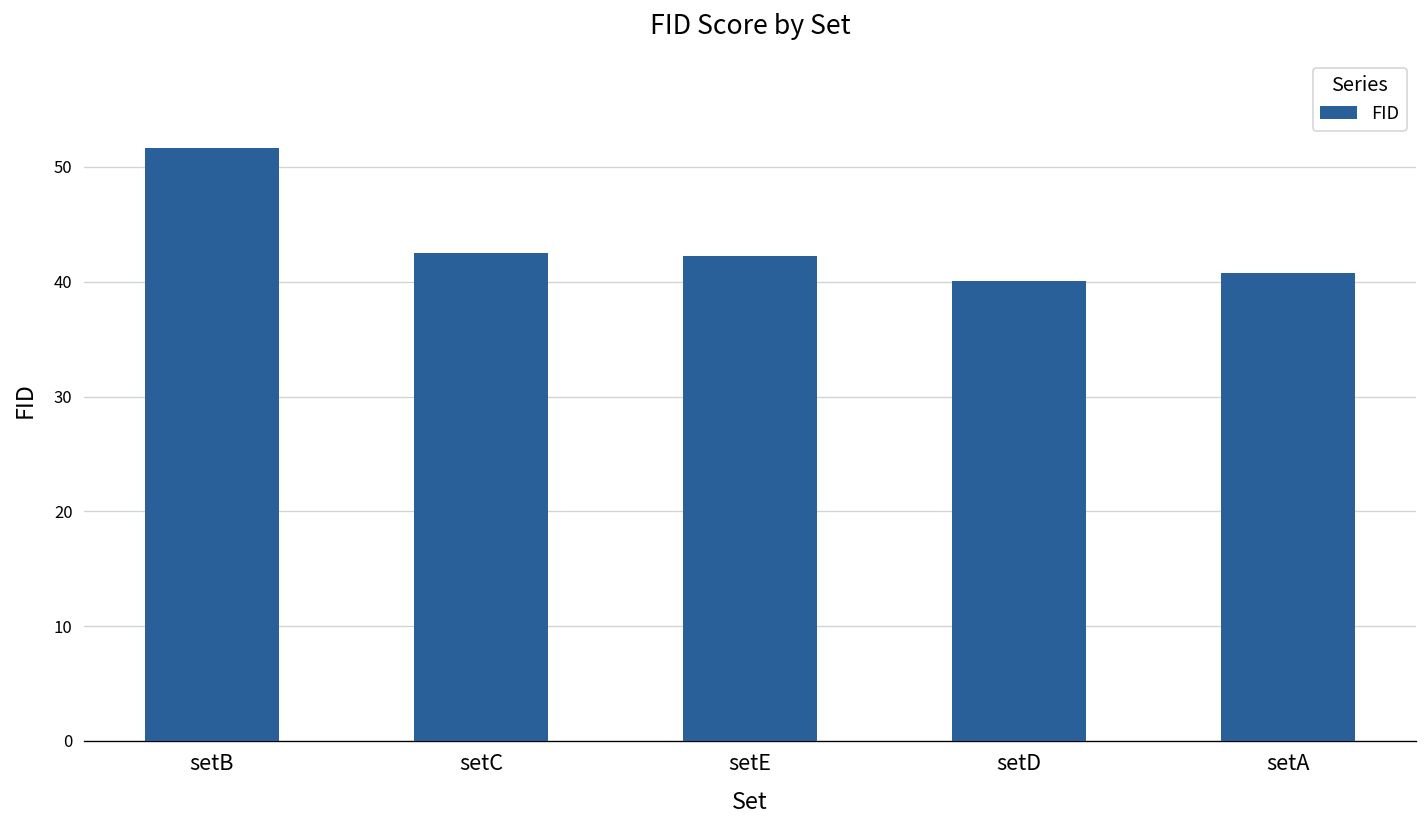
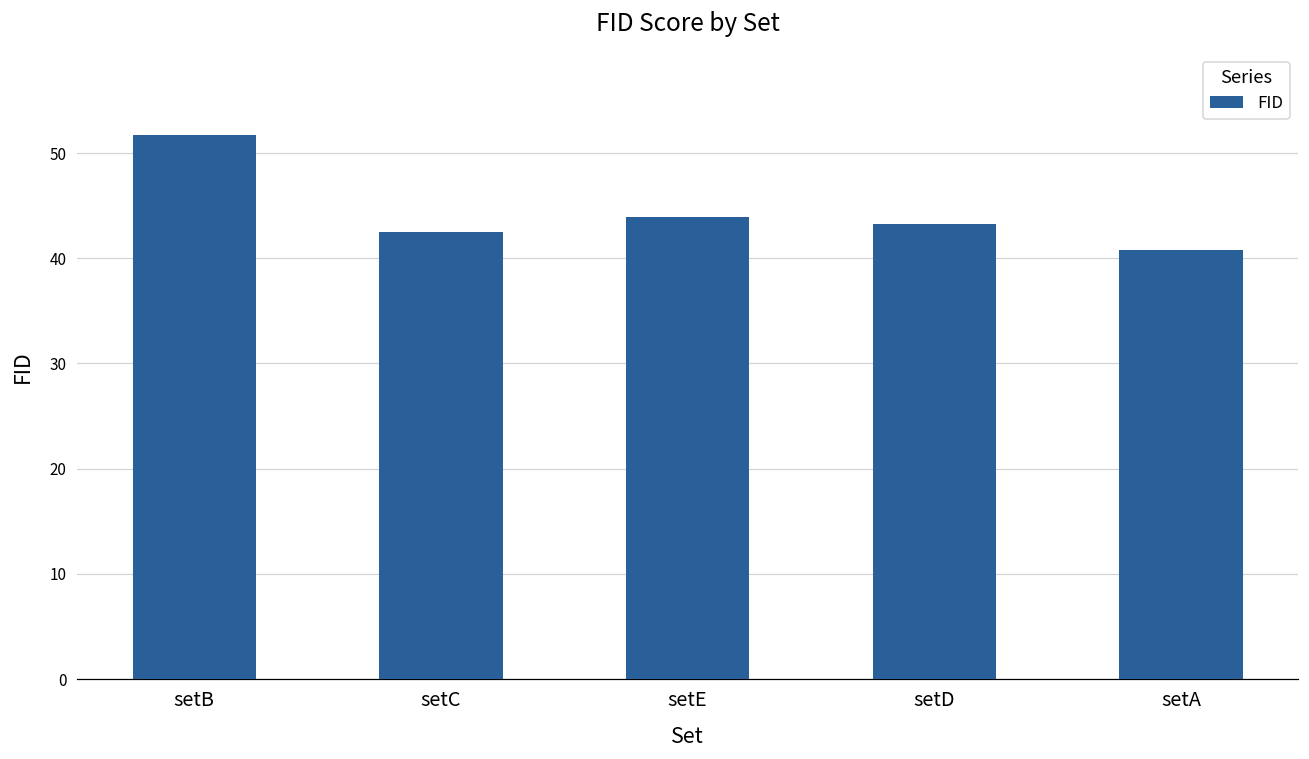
setE: 42 -> 44
setD: 40 -> 43
